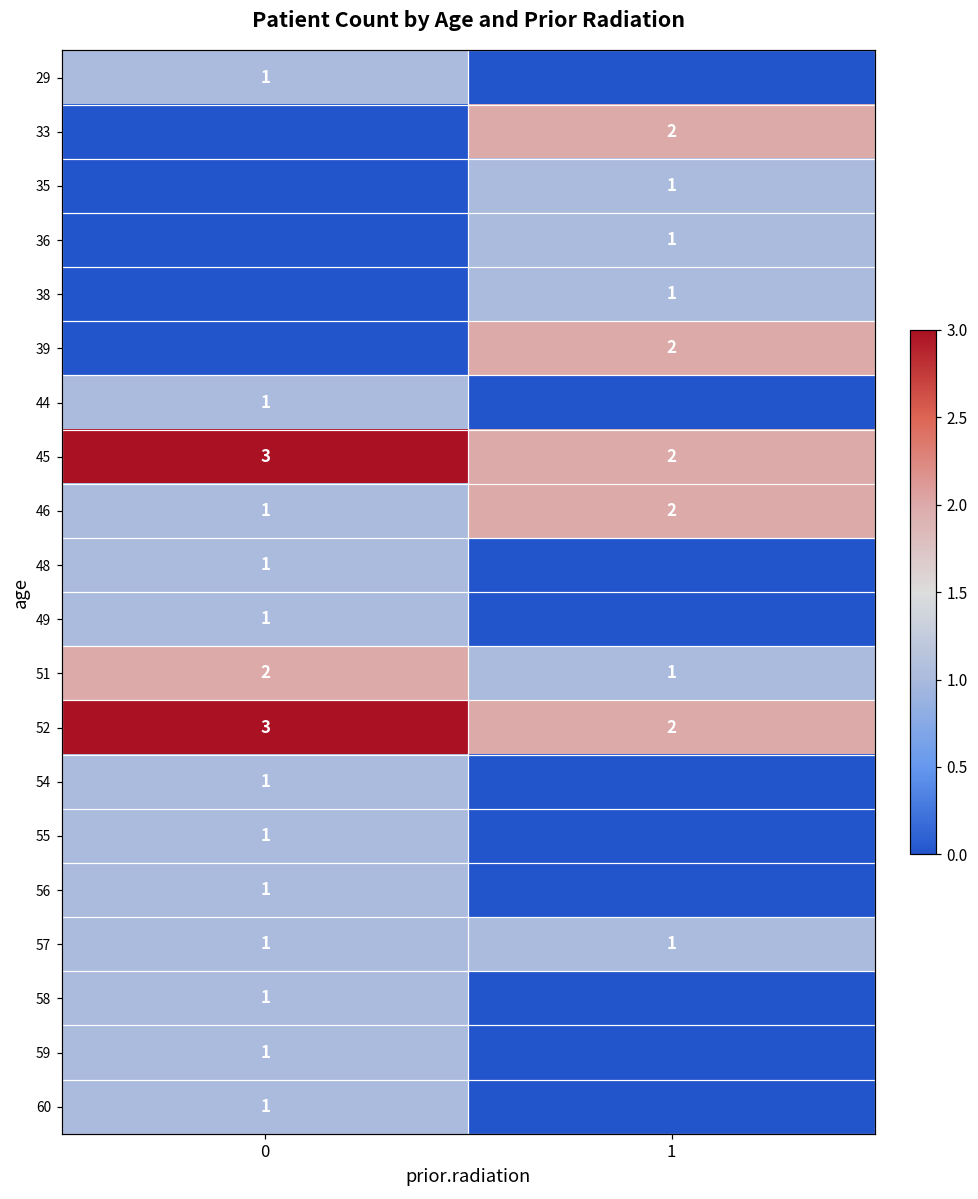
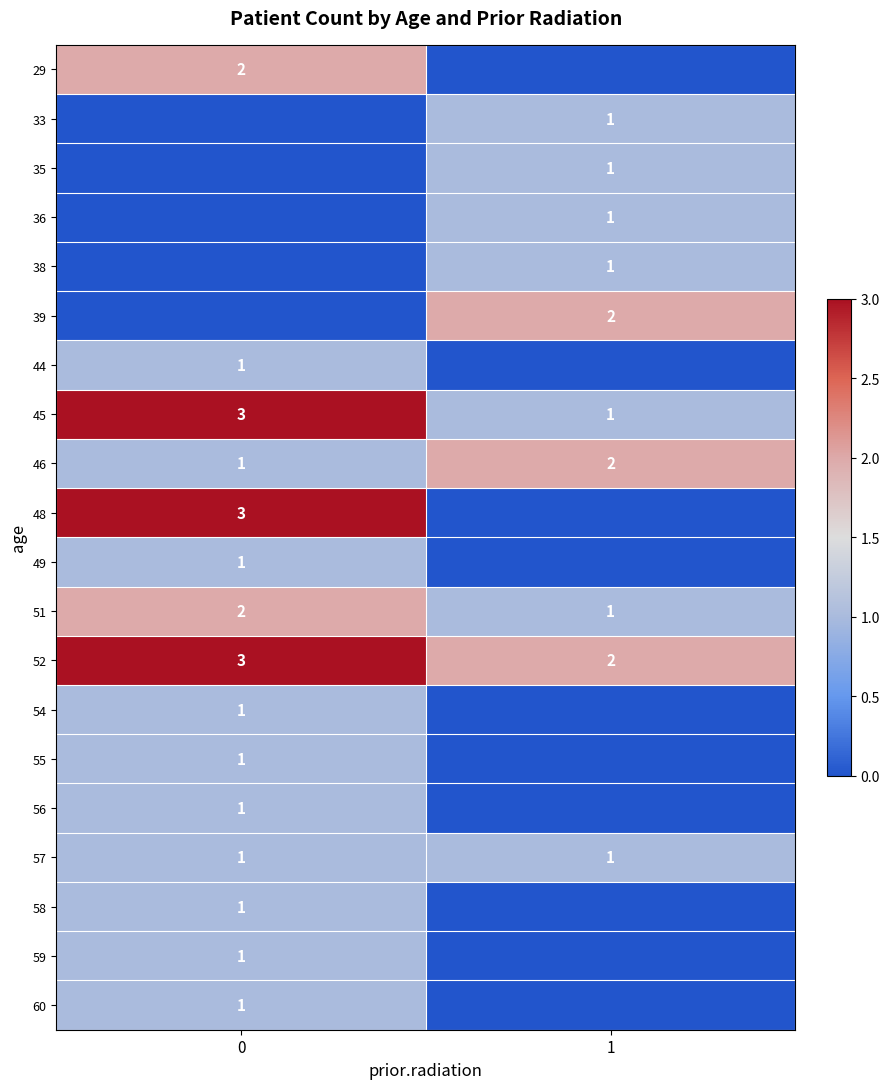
29, 0: 1 -> 2
33, 1: 2 -> 1
45, 1: 2 -> 1
48, 0: 1 -> 3
